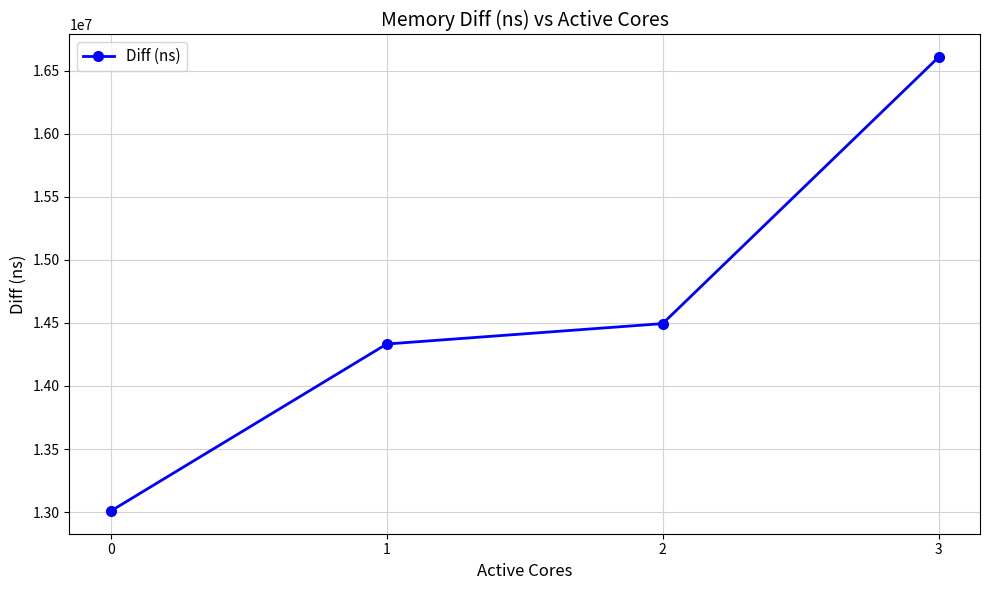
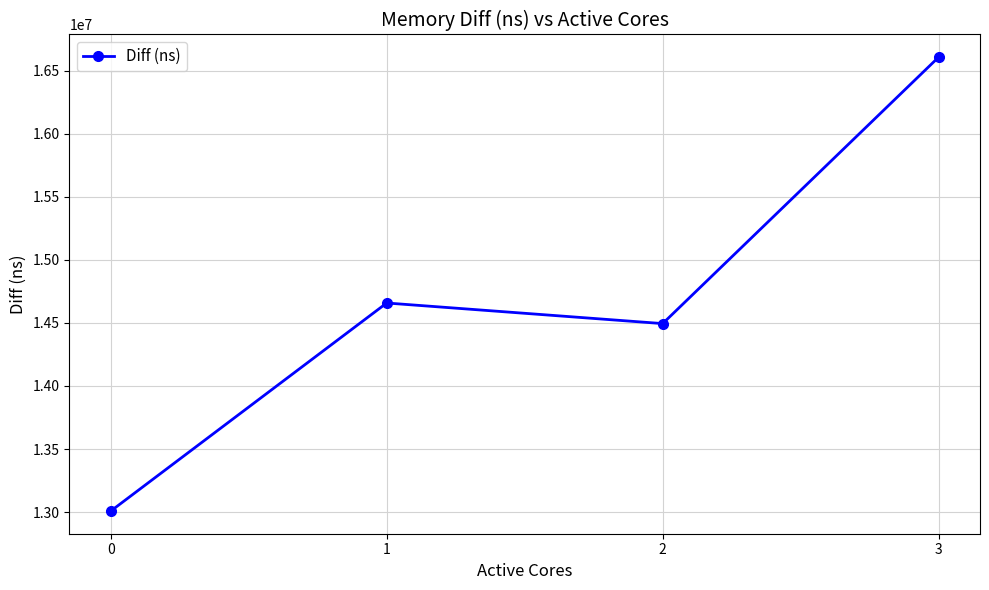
1: 14330000 -> 14660000
